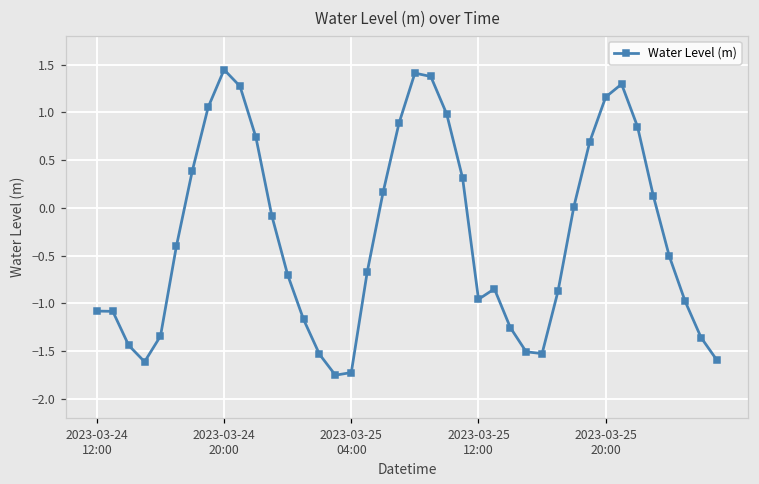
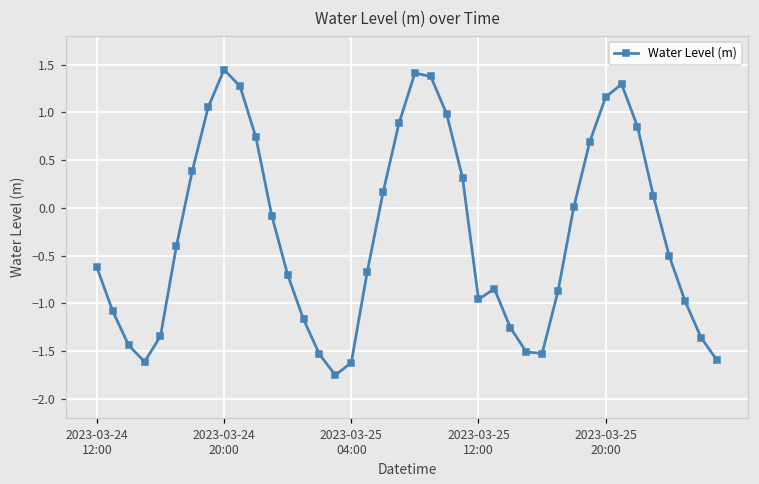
2023-03-24 12:00: -1.1 -> -0.6
2023-03-25 04:00: -1.7 -> -1.6
